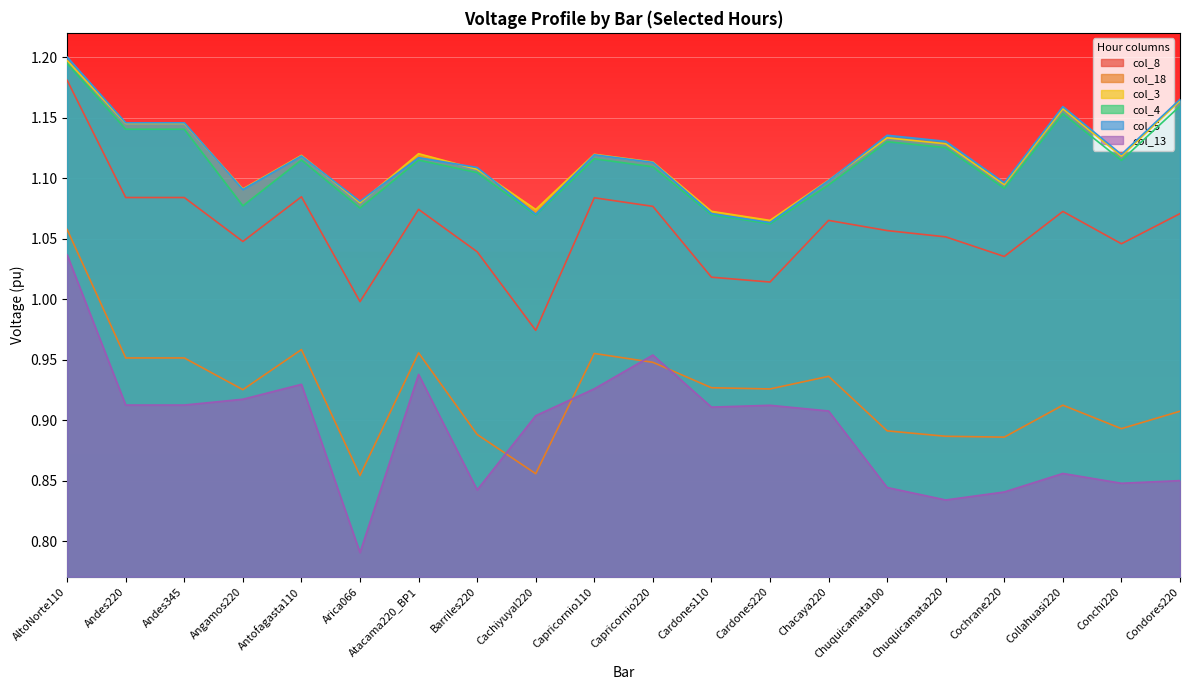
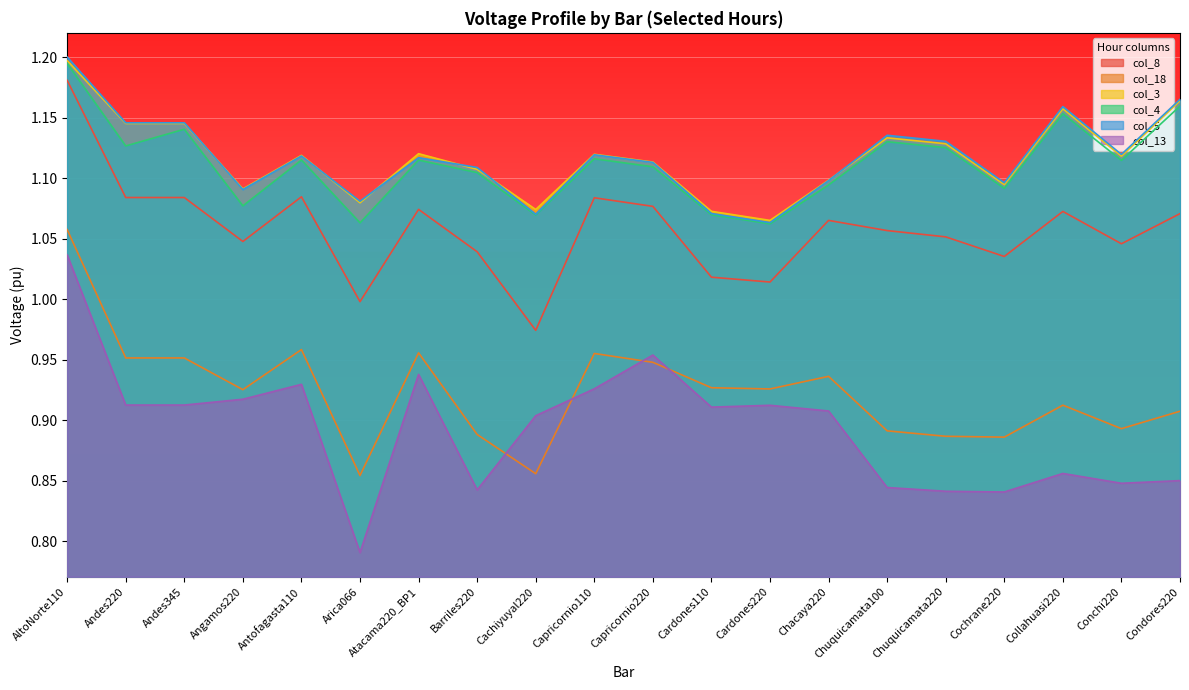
col_4, Andes220: 1.140 -> 1.127
col_4, Arica066: 1.075 -> 1.063
col_13, Chuquicamata220: 0.834 -> 0.841
